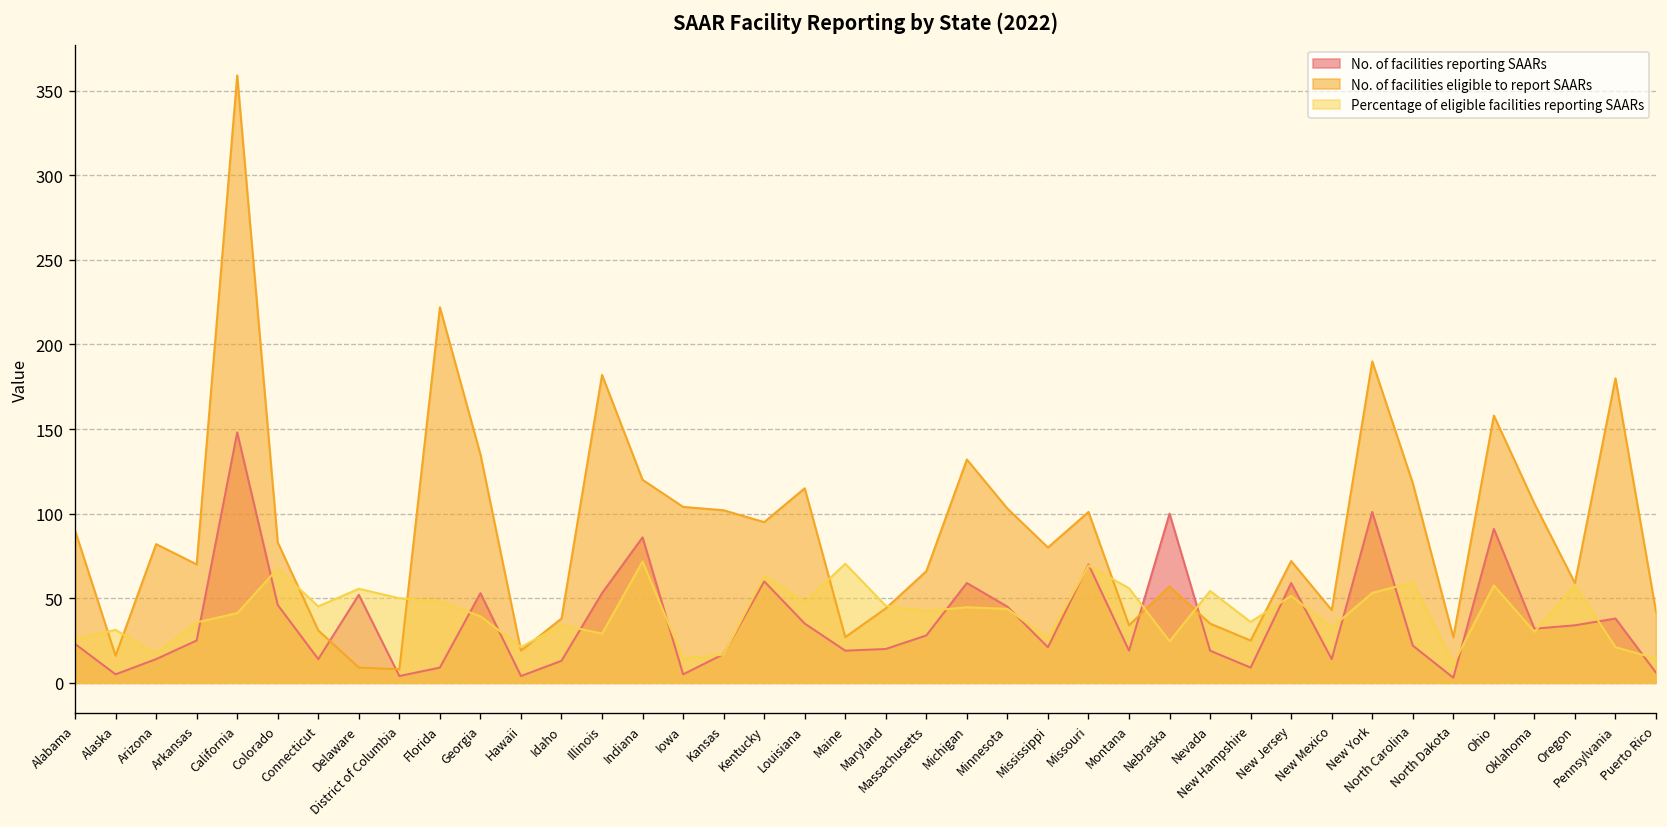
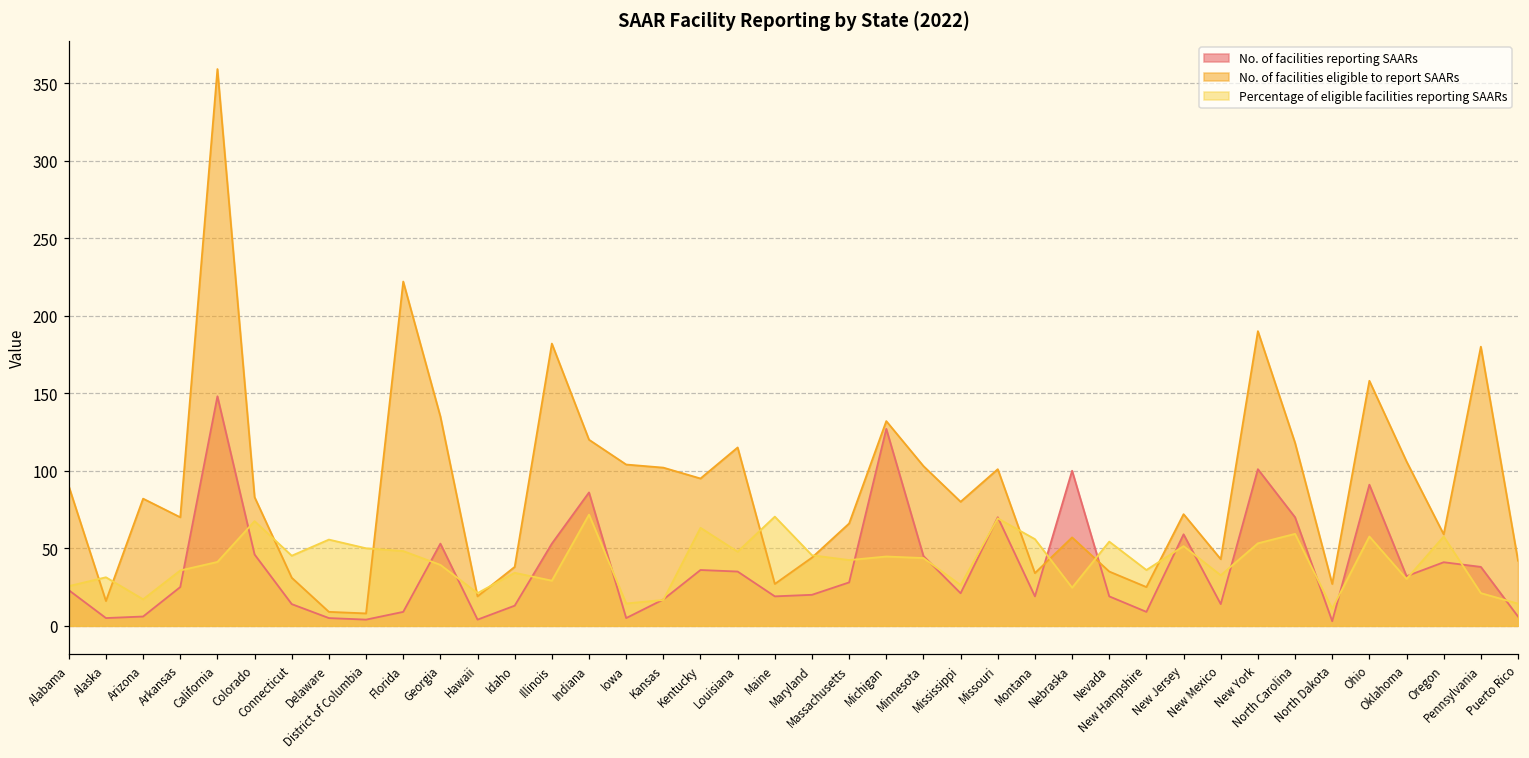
No. of facilities reporting SAARs, Arizona: 14 -> 6
No. of facilities reporting SAARs, Delaware: 52 -> 5
No. of facilities reporting SAARs, Kentucky: 60 -> 36
No. of facilities reporting SAARs, Michigan: 59 -> 127
No. of facilities reporting SAARs, North Carolina: 22 -> 70
No. of facilities reporting SAARs, Oregon: 34 -> 41
